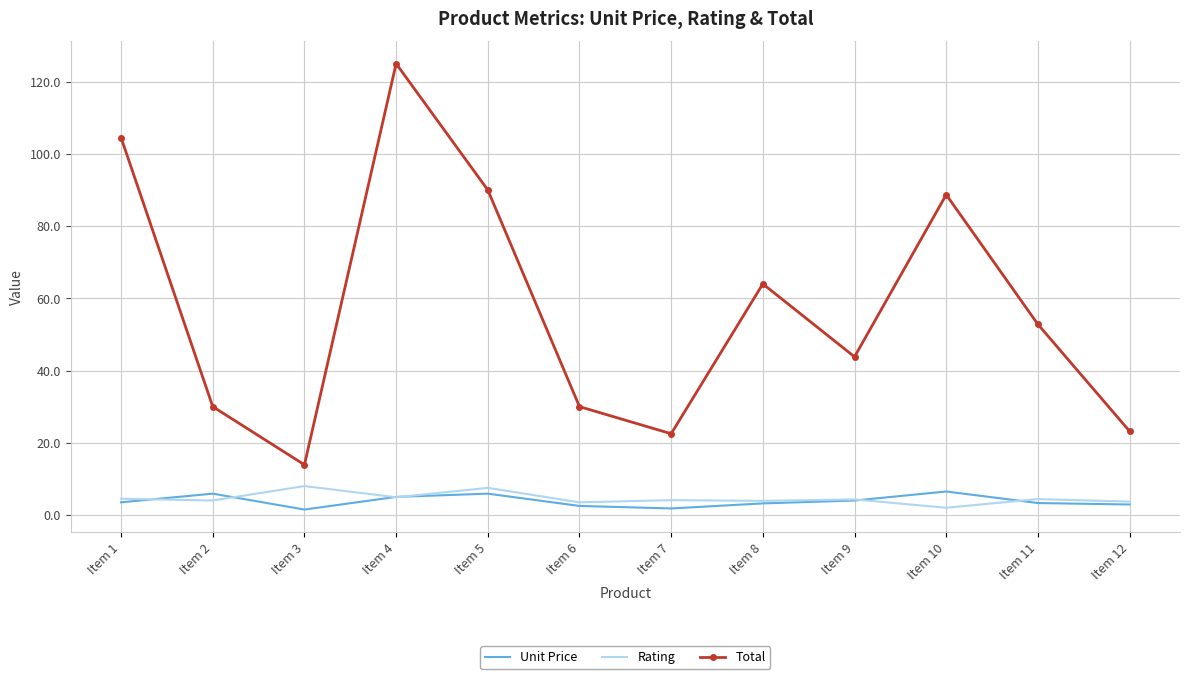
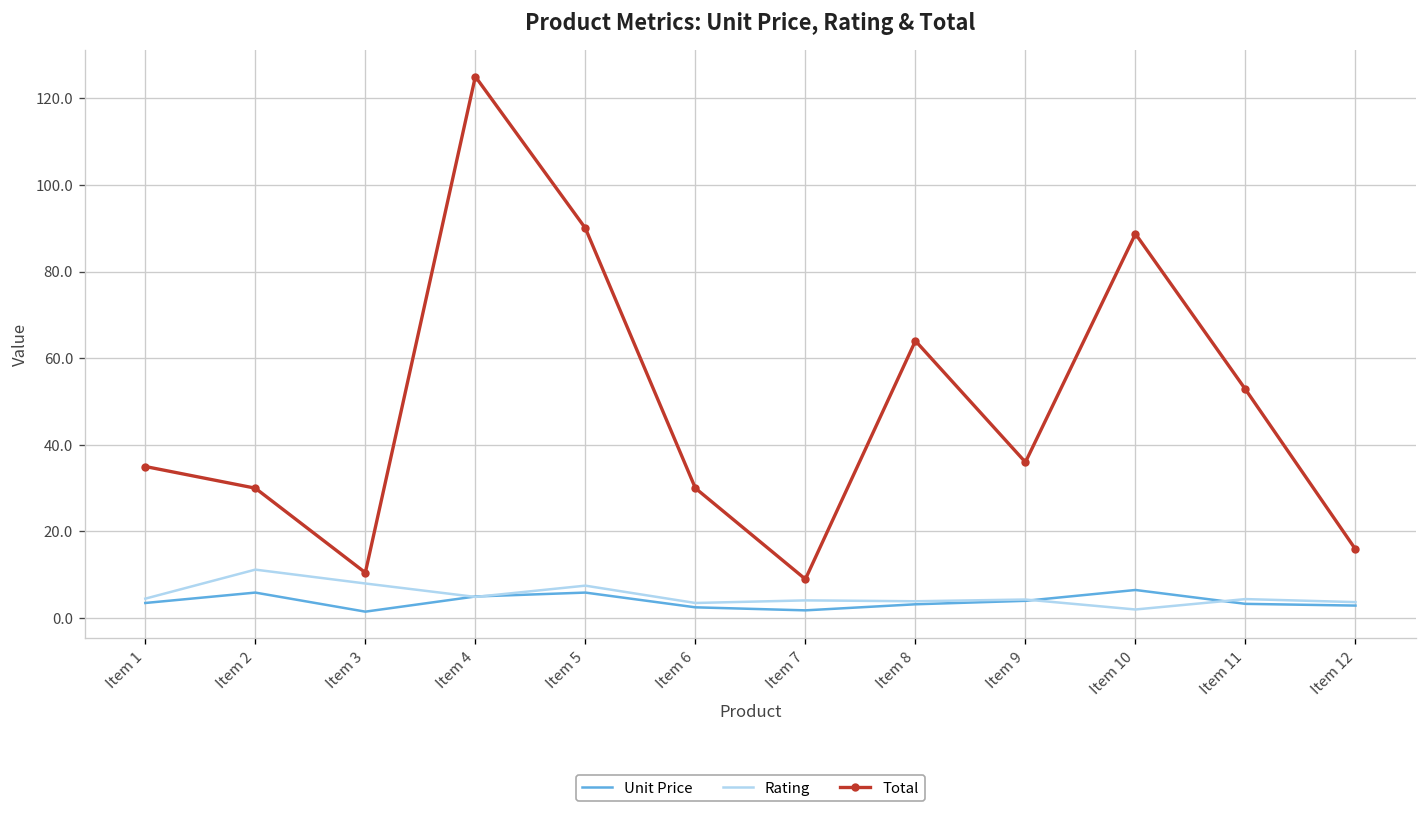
Total, Item 1: 105 -> 35
Rating, Item 2: 4 -> 11
Total, Item 3: 14 -> 11
Total, Item 7: 23 -> 9
Total, Item 9: 44 -> 36
Total, Item 12: 23 -> 16
